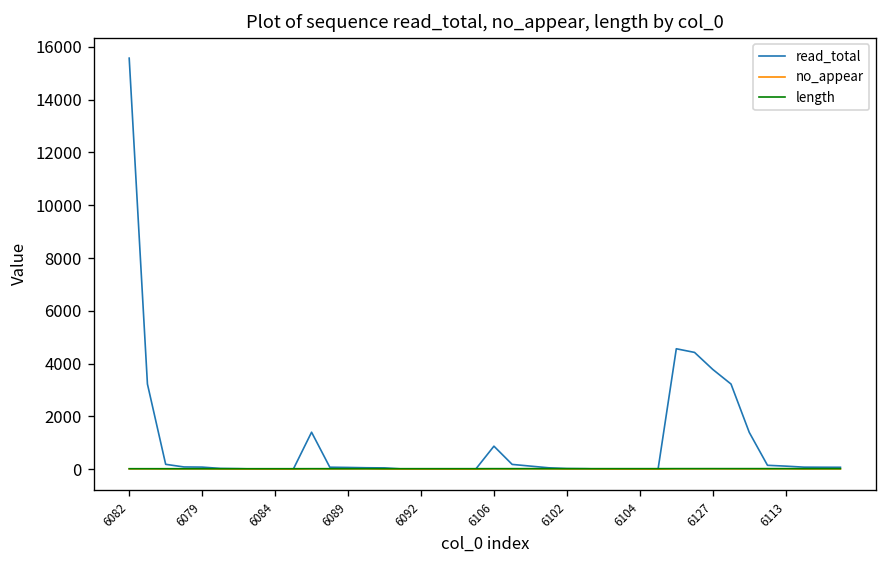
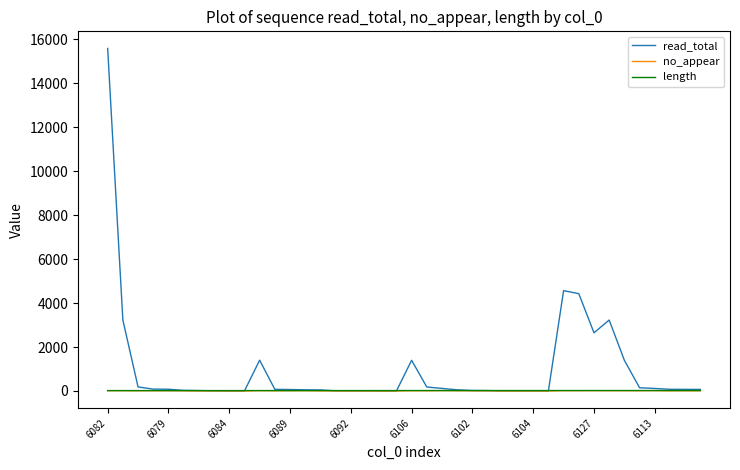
read_total, 6106: 900 -> 1400
read_total, 6127: 3800 -> 2600
